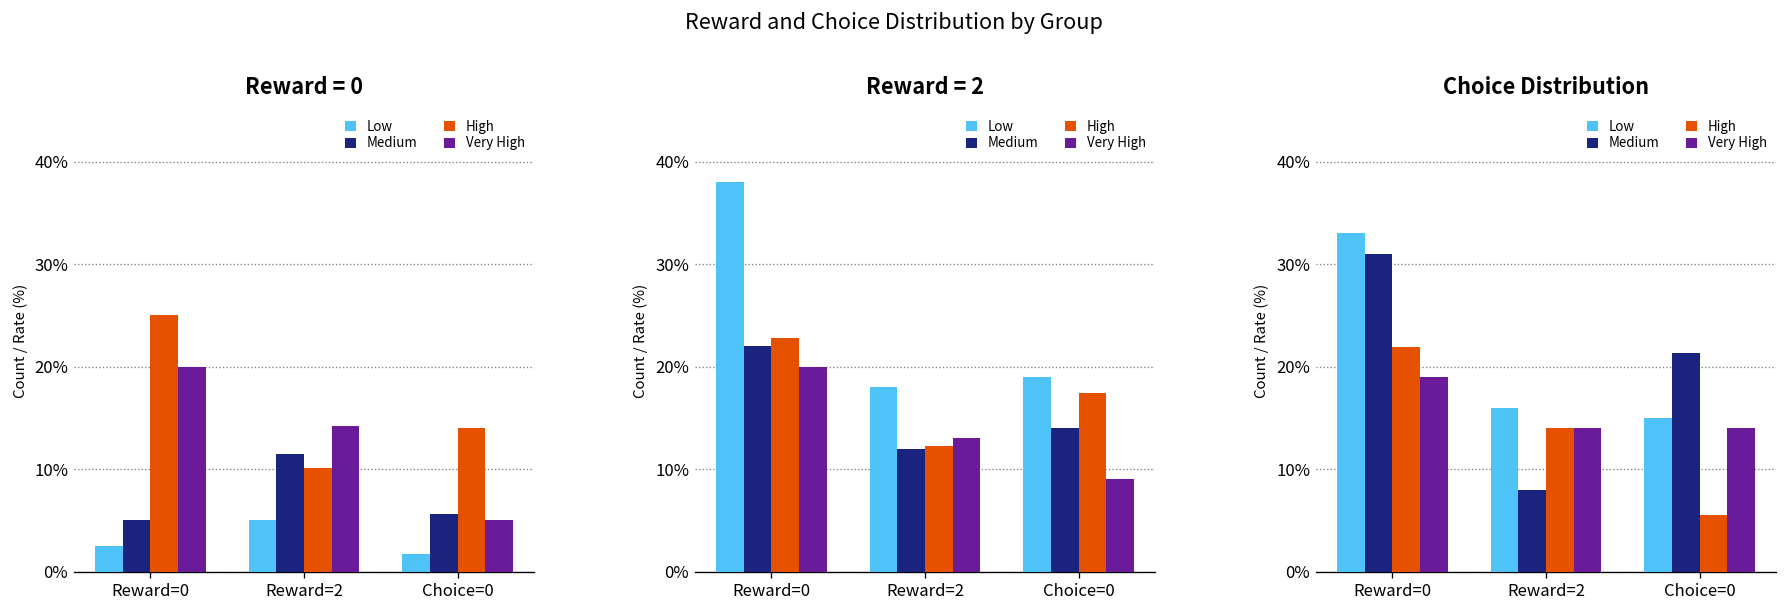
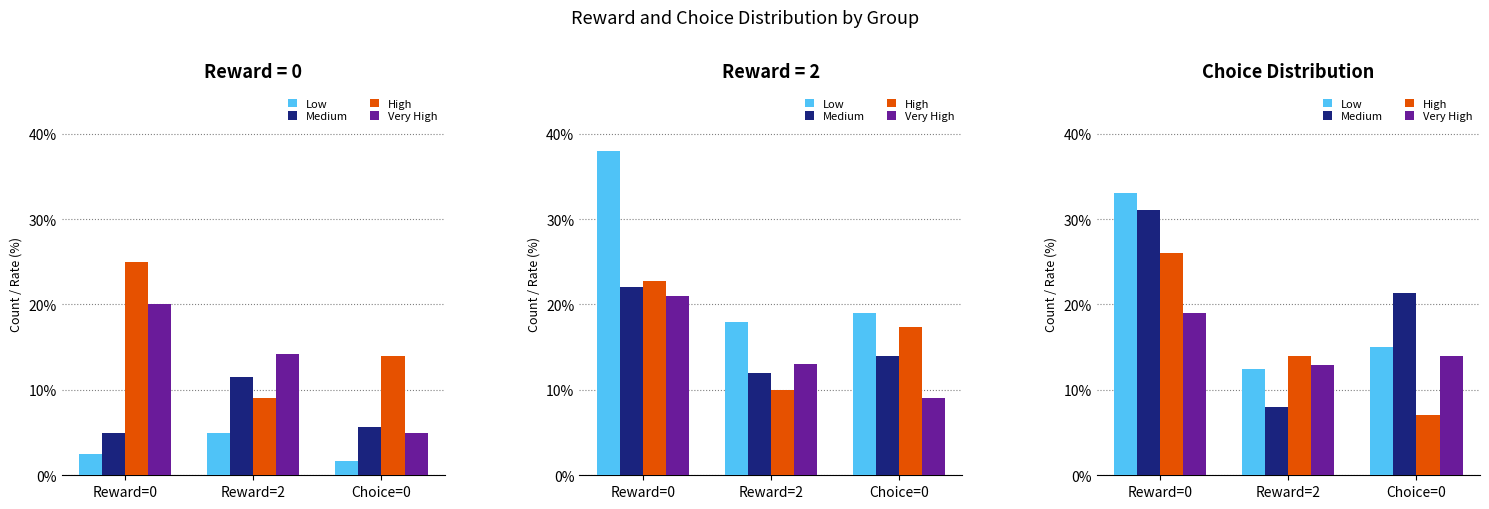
Reward = 0, High, Reward=2: 10% -> 9%
Reward = 2, Very High, Reward=0: 20% -> 21%
Reward = 2, High, Reward=2: 12% -> 10%
Choice Distribution, High, Reward=0: 22% -> 26%
Choice Distribution, Low, Reward=2: 16% -> 12%
Choice Distribution, Very High, Reward=2: 14% -> 13%
Choice Distribution, High, Choice=0: 6% -> 7%
